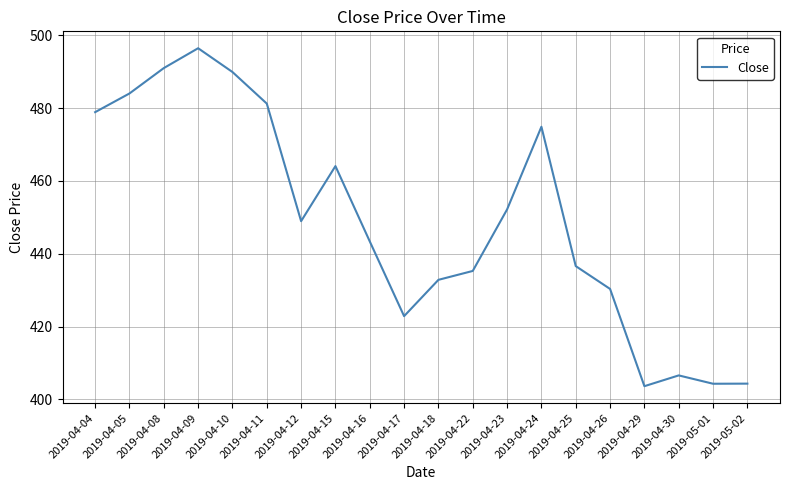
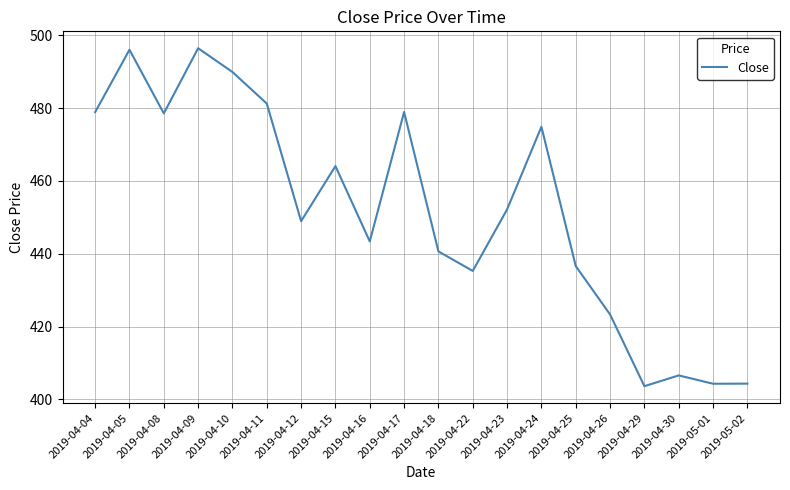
2019-04-05: 484 -> 496
2019-04-08: 491 -> 479
2019-04-17: 423 -> 479
2019-04-18: 433 -> 441
2019-04-26: 430 -> 423
